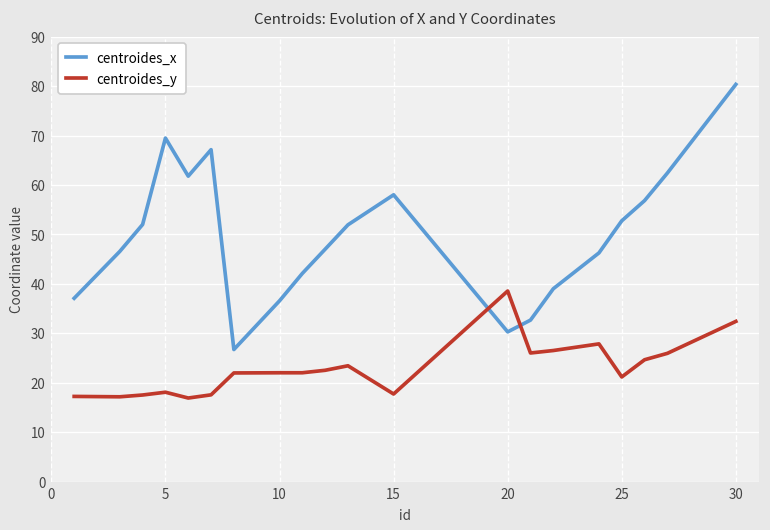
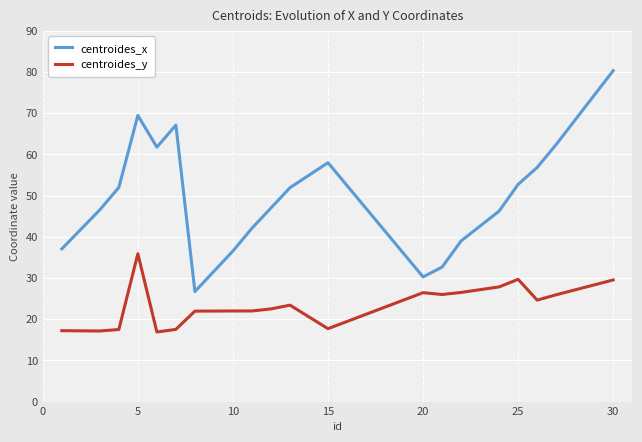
centroides_y, 5: 18 -> 36
centroides_y, 20: 39 -> 26
centroides_y, 25: 21 -> 30
centroides_y, 30: 32 -> 30
